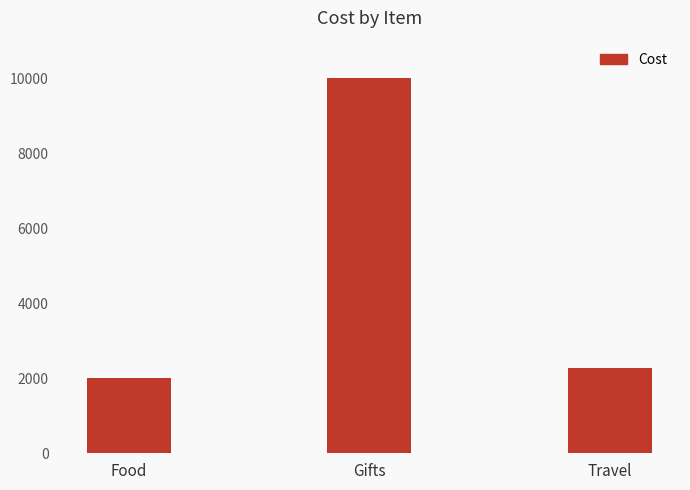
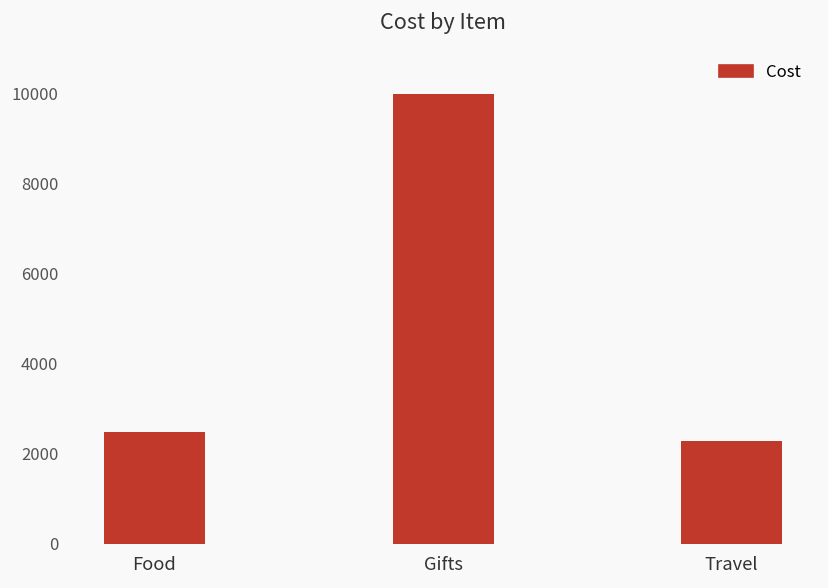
Food: 2000 -> 2500
